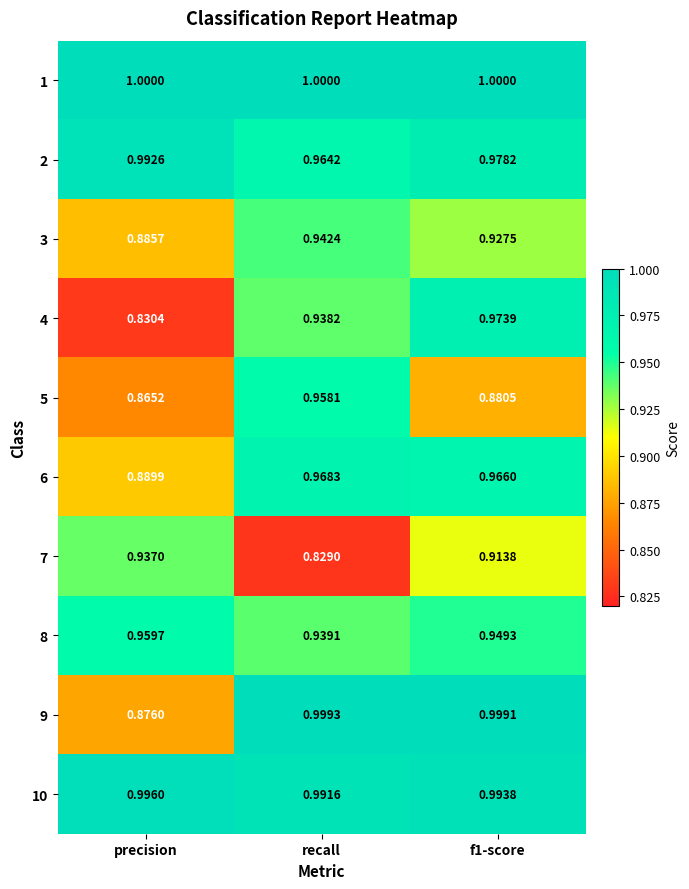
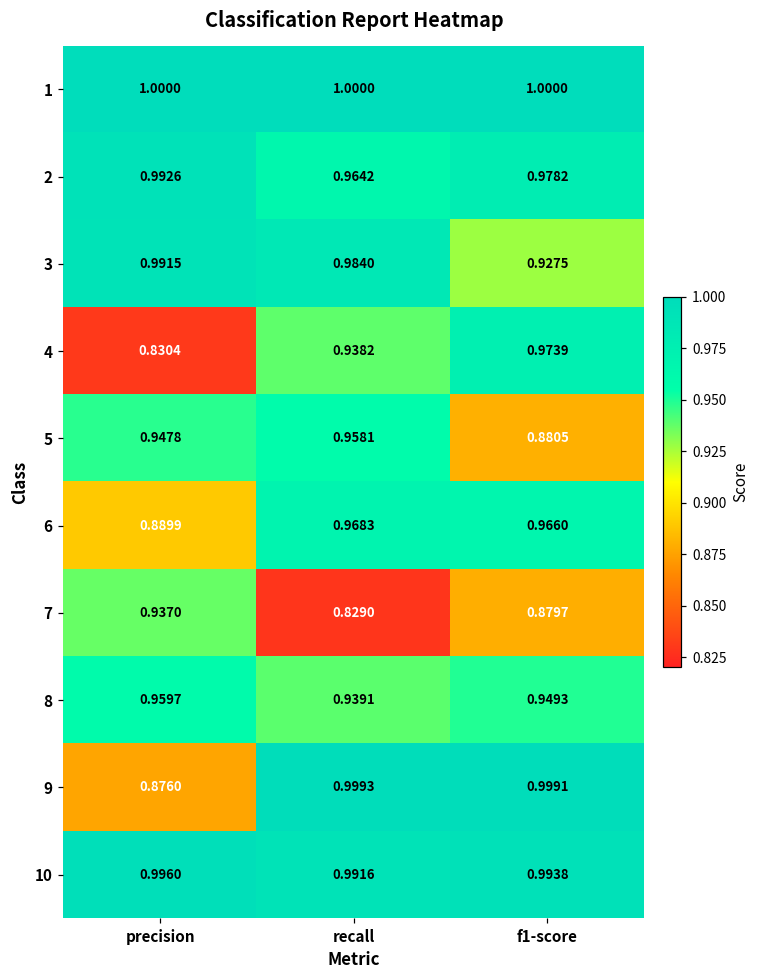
3, precision: 0.8857 -> 0.9915
3, recall: 0.9424 -> 0.9840
5, precision: 0.8652 -> 0.9478
7, f1-score: 0.9138 -> 0.8797
